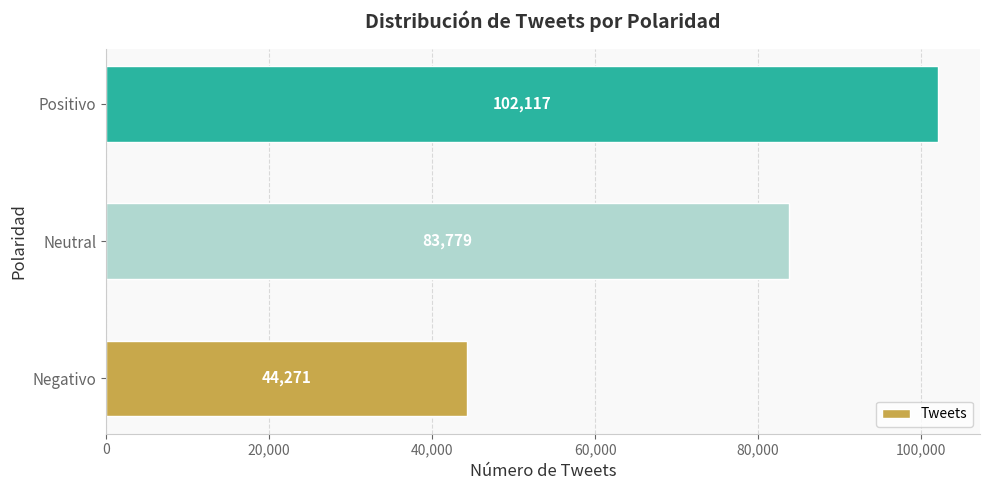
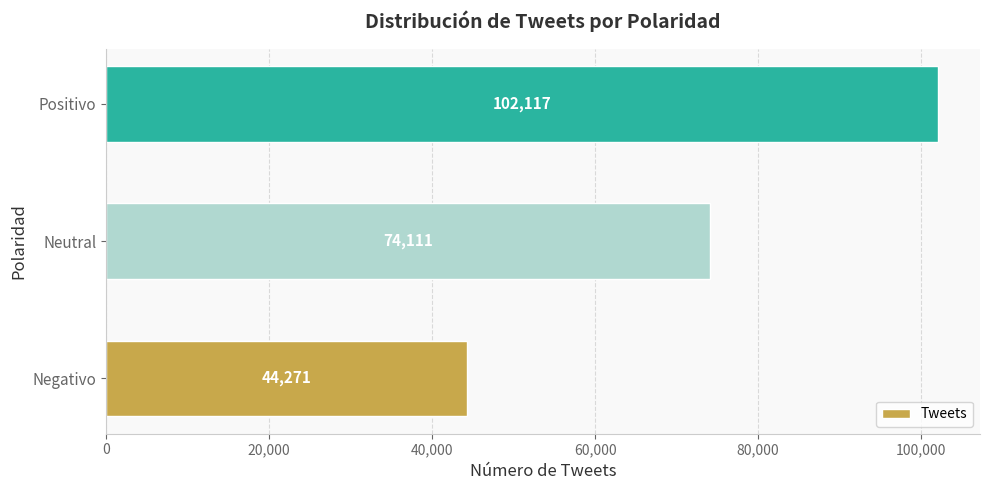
Neutral: 83,779 -> 74,111
